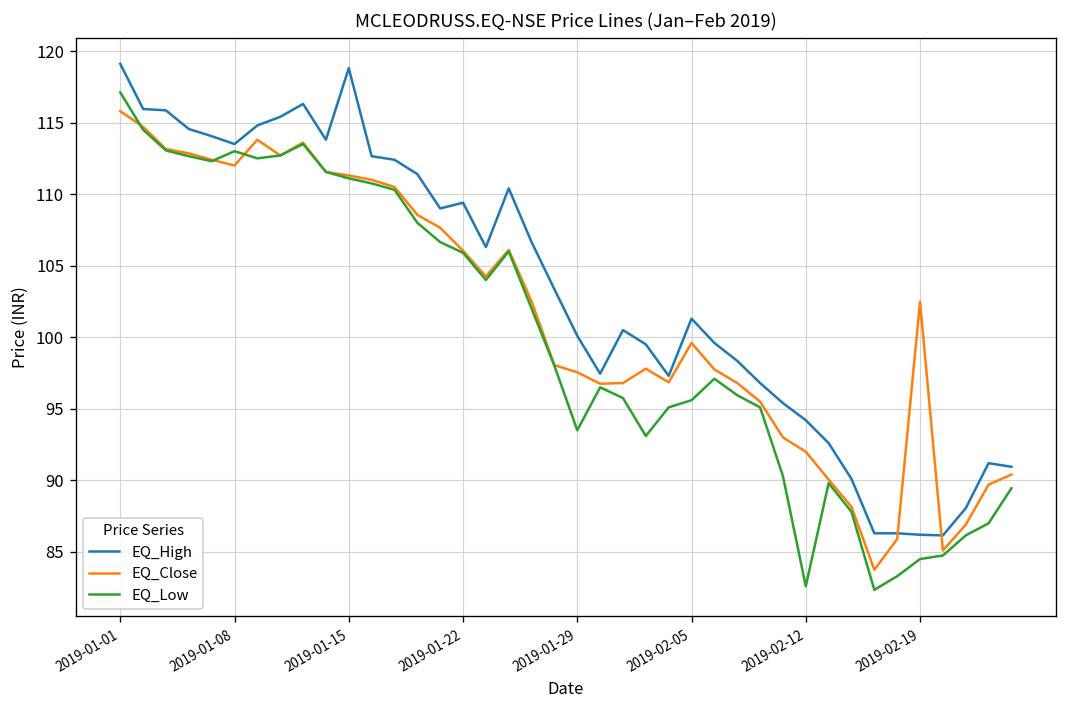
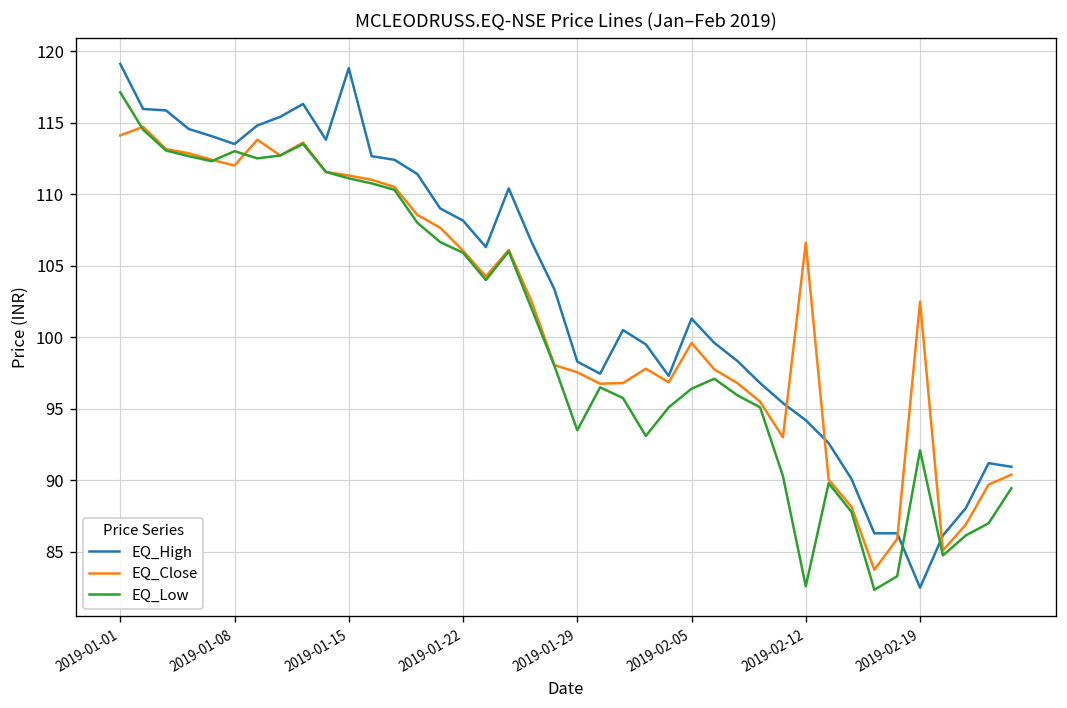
EQ_Close, 2019-01-01: 115.8 -> 114.1
EQ_High, 2019-01-22: 109.4 -> 108.2
EQ_High, 2019-01-29: 100.1 -> 98.3
EQ_Low, 2019-02-05: 95.6 -> 96.4
EQ_Close, 2019-02-12: 92.0 -> 106.6
EQ_High, 2019-02-19: 86.2 -> 82.5
EQ_Low, 2019-02-19: 84.5 -> 92.1
